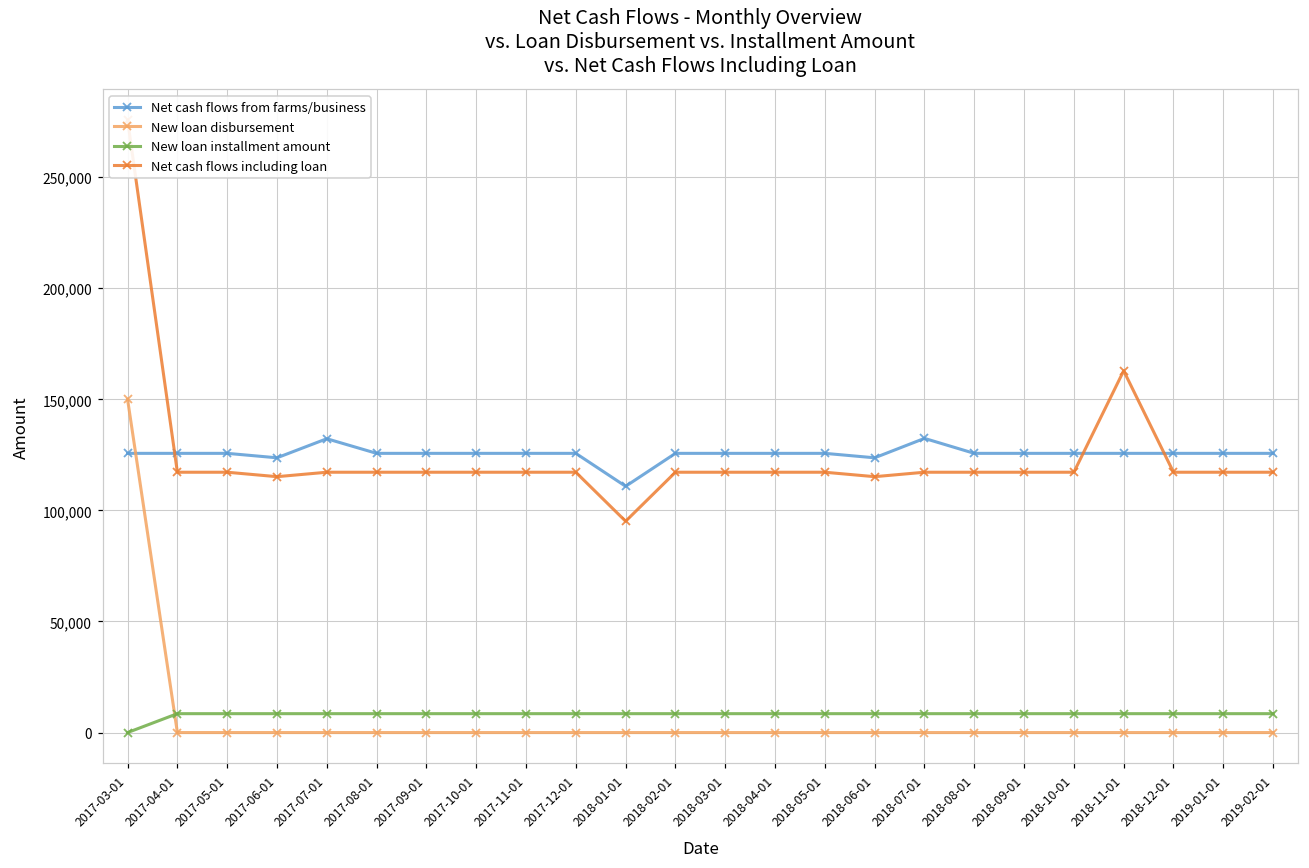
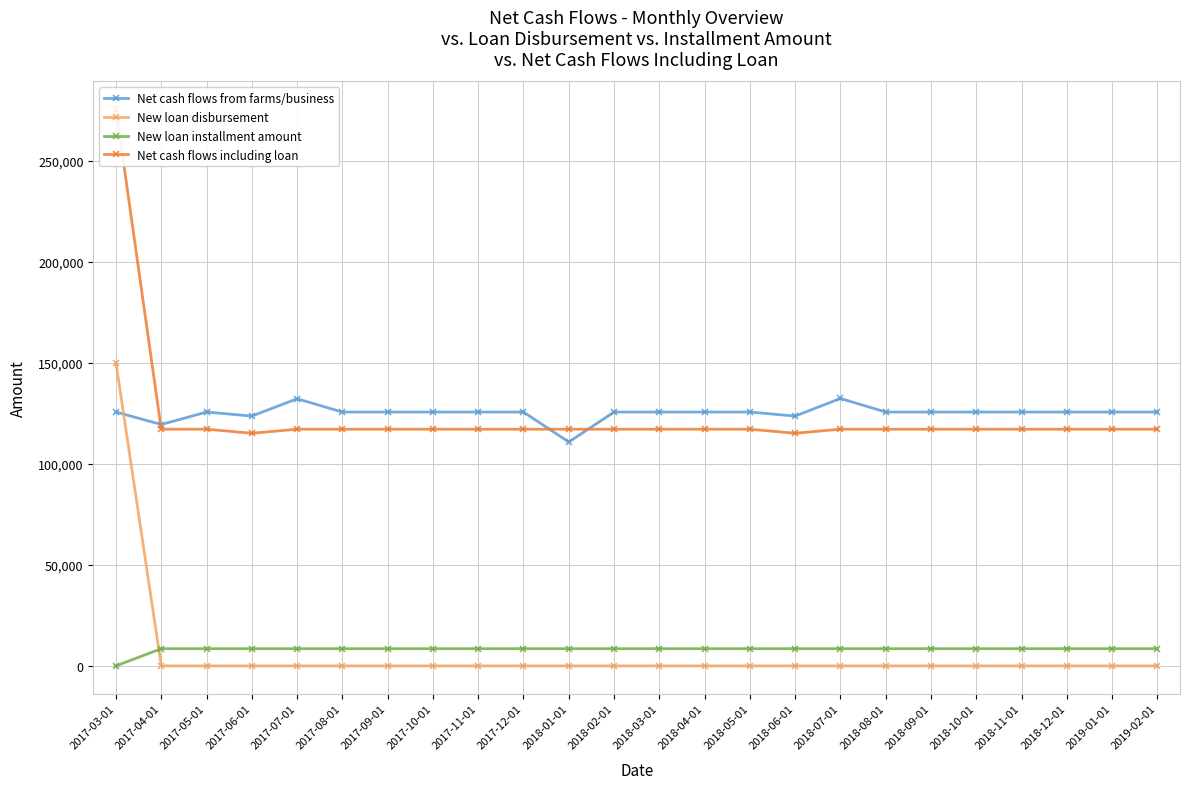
Net cash flows from farms/business, 2017-04-01: 126,000 -> 120,000
Net cash flows including loan, 2018-01-01: 95,000 -> 117,000
Net cash flows including loan, 2018-11-01: 163,000 -> 117,000
